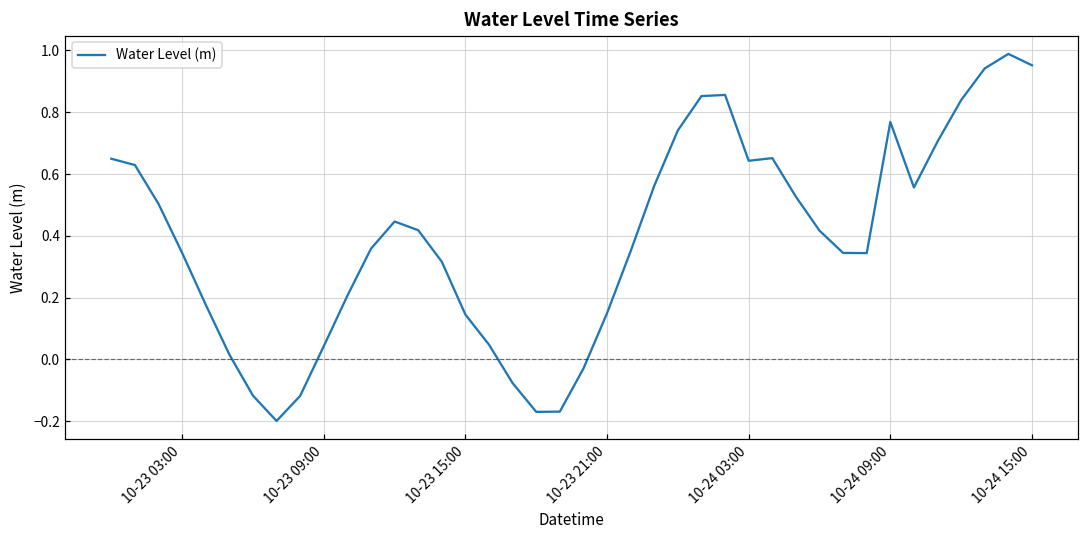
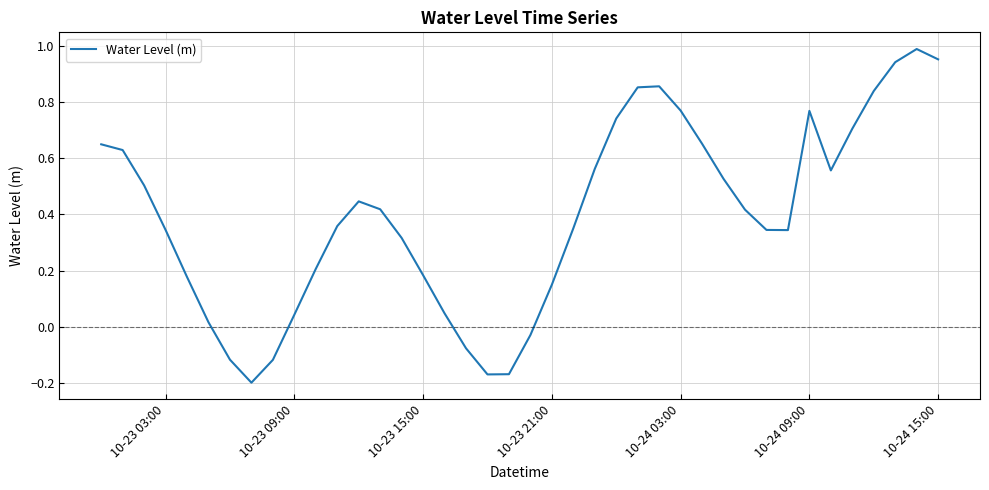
10-23 15:00: 0.15 -> 0.18
10-24 03:00: 0.64 -> 0.77
